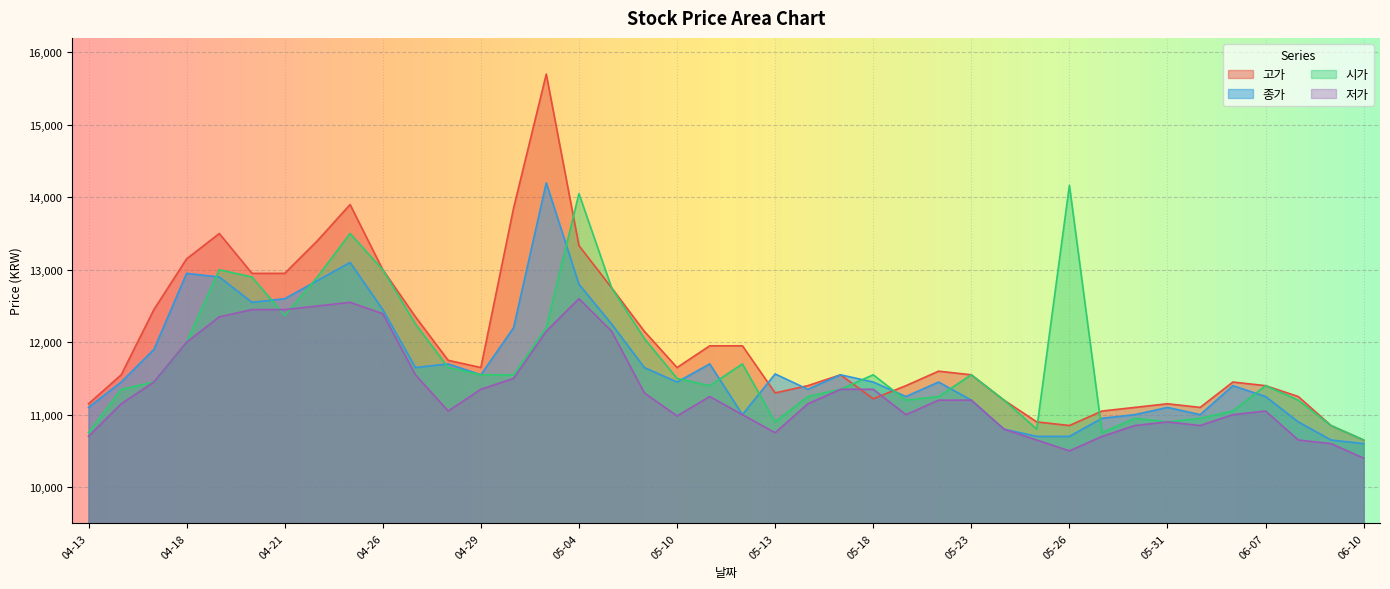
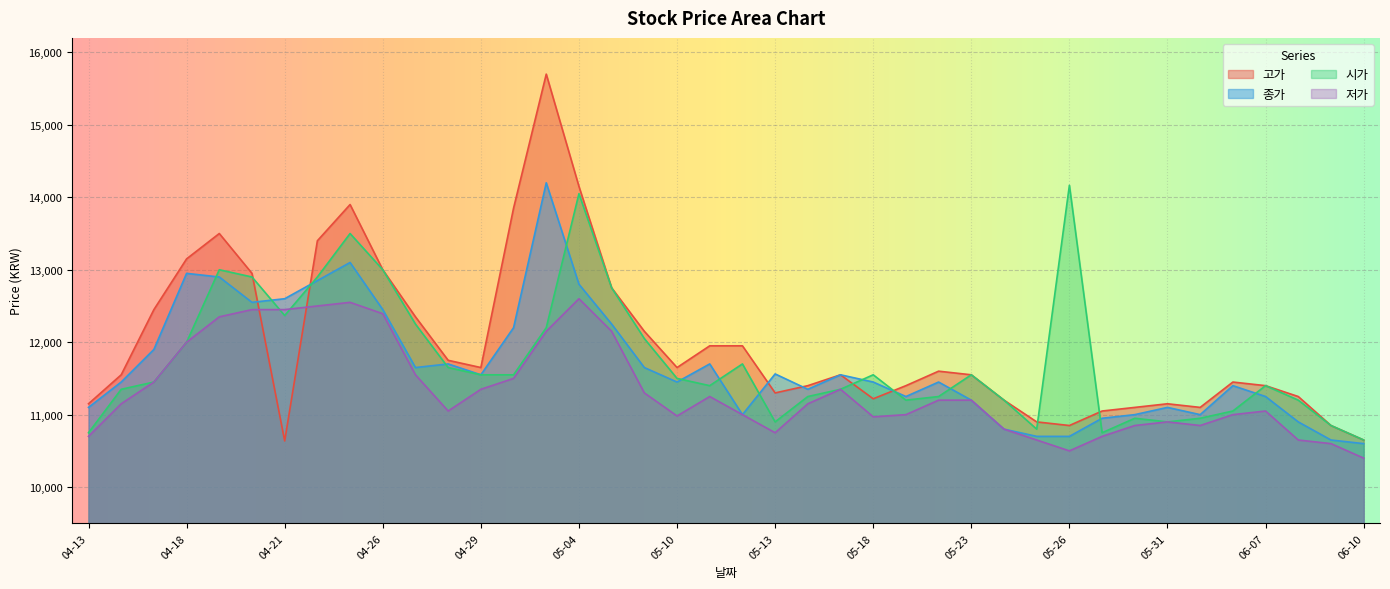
고가, 04-21: 13,000 -> 10,600
고가, 05-04: 13,300 -> 14,200
저가, 05-18: 11,400 -> 11,000
